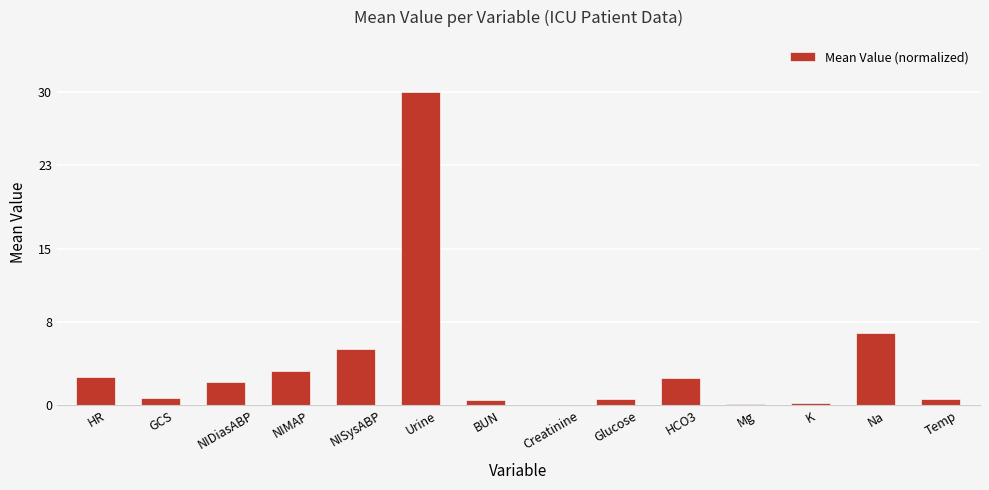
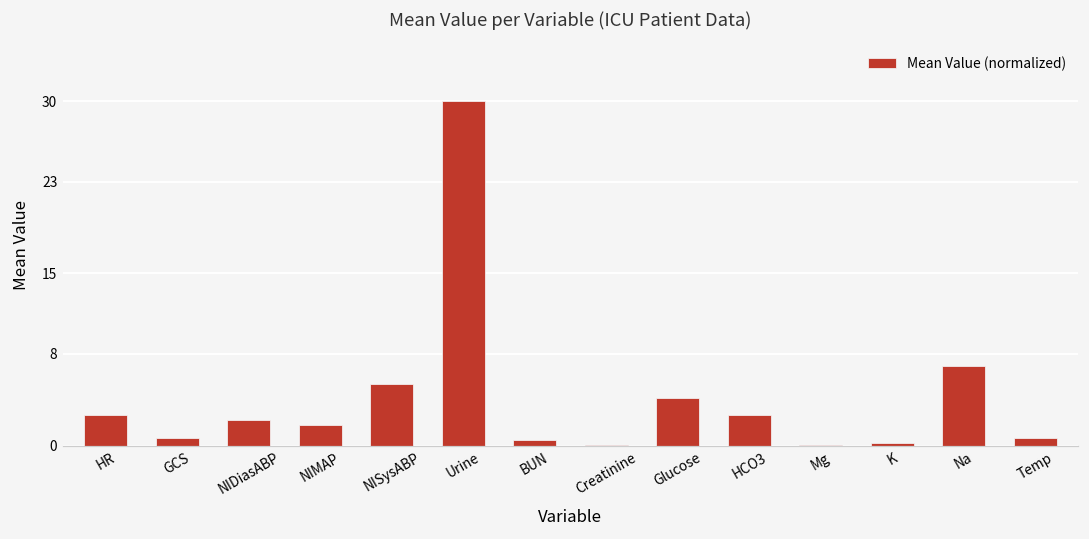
NIMAP: 3.2 -> 1.8
Glucose: 0.5 -> 4.2
